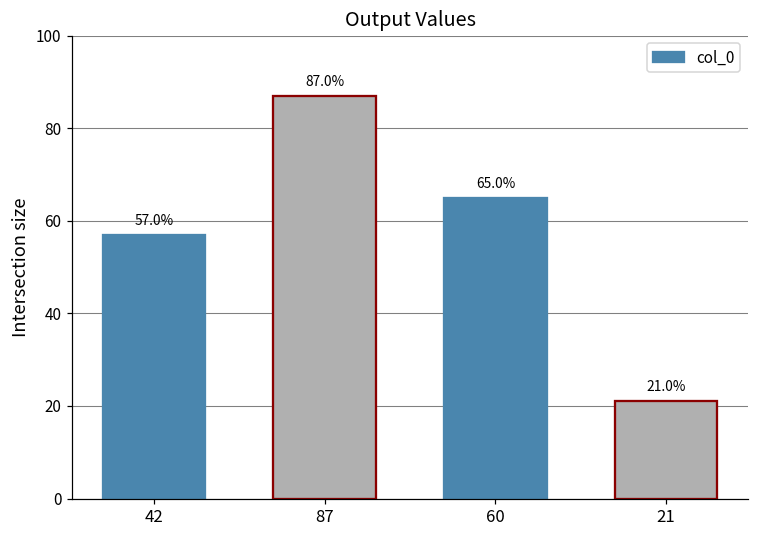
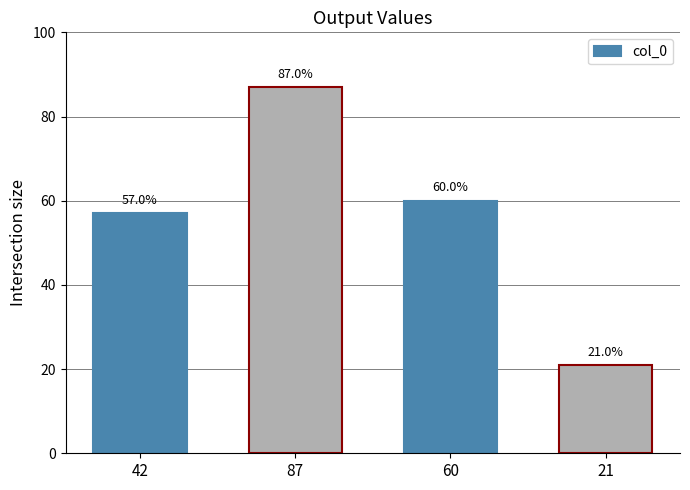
60: 65.0% -> 60.0%
